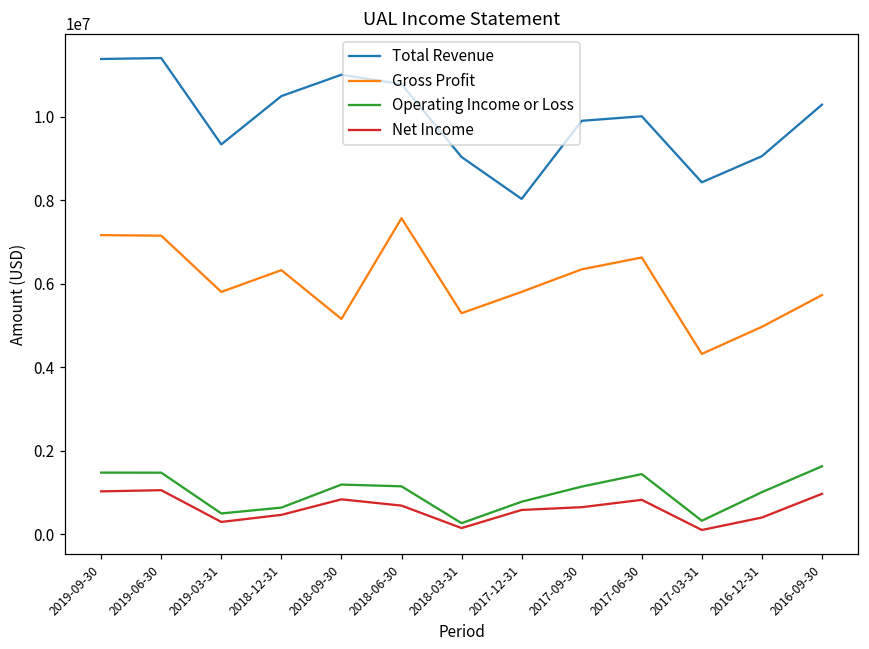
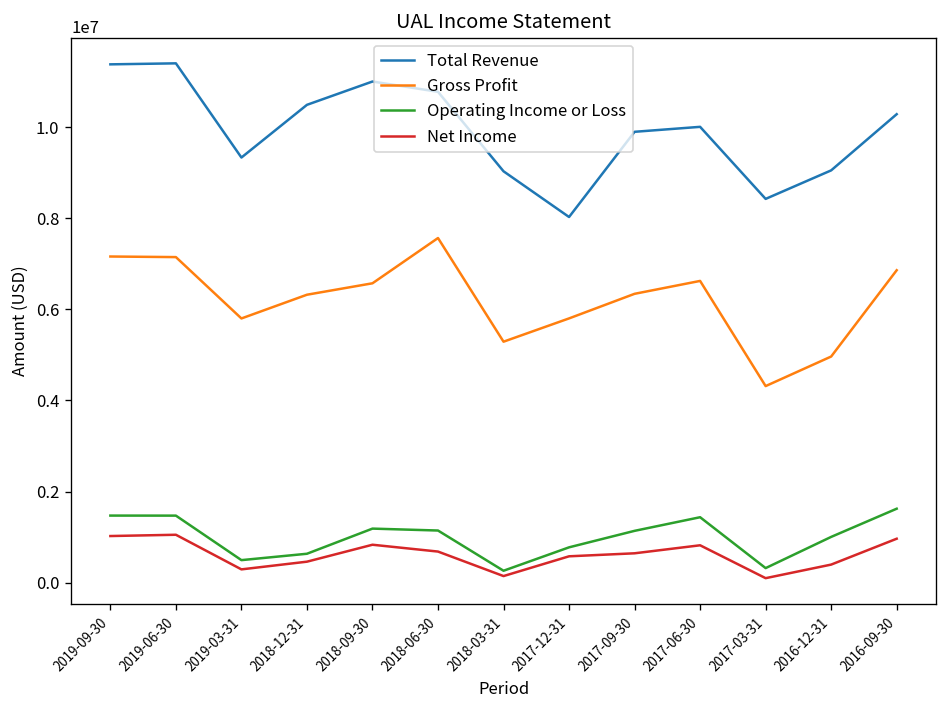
Gross Profit, 2018-09-30: 5200000 -> 6600000
Gross Profit, 2016-09-30: 5700000 -> 6900000
